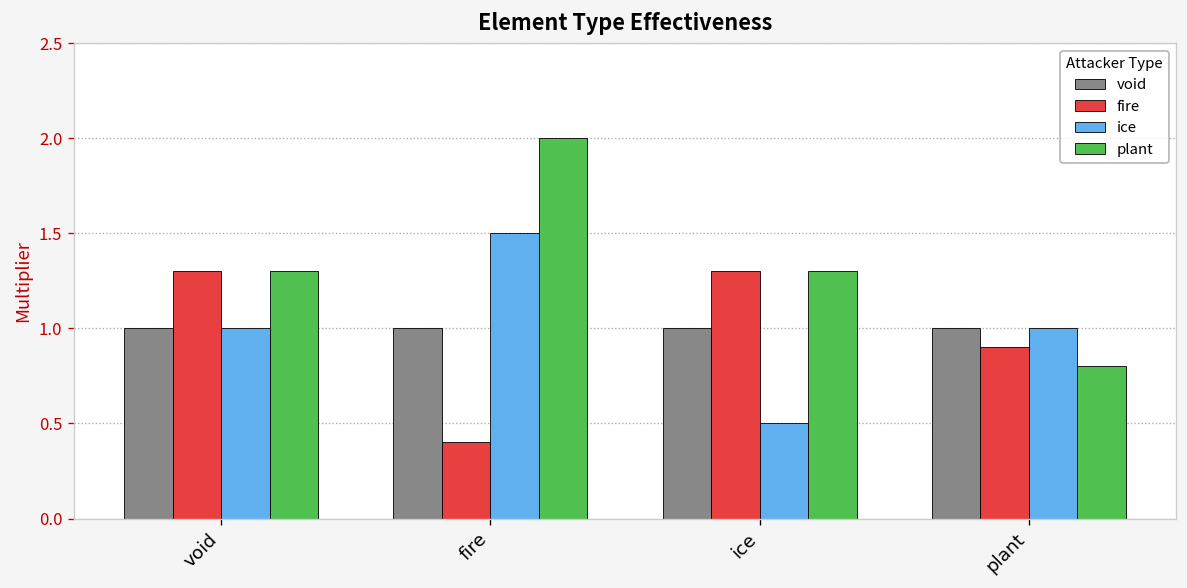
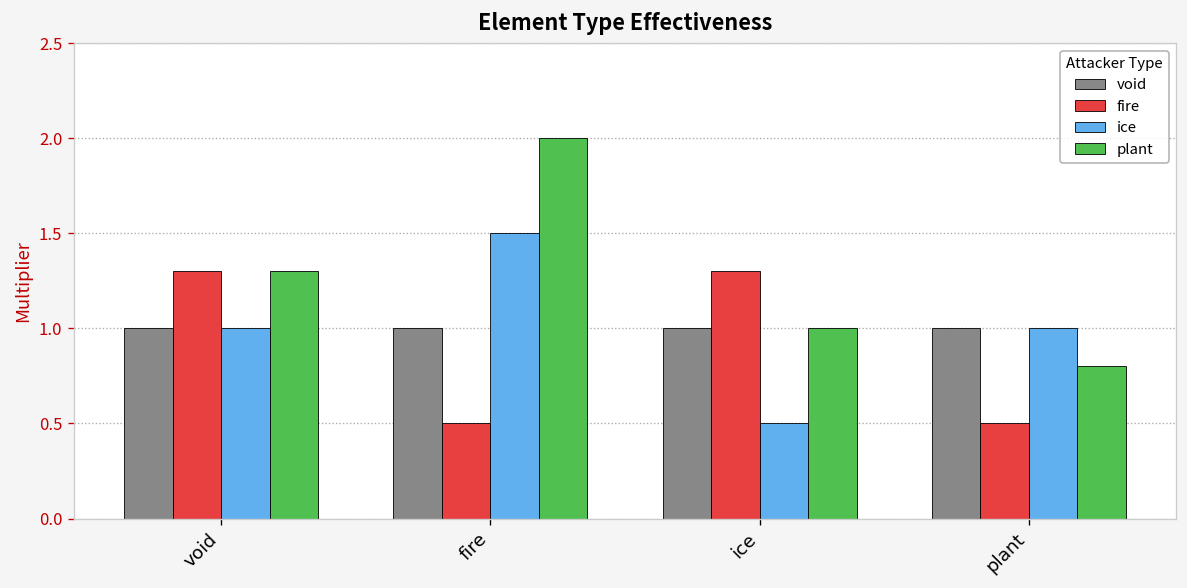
fire, fire: 0.4 -> 0.5
plant, ice: 1.3 -> 1.0
fire, plant: 0.9 -> 0.5
